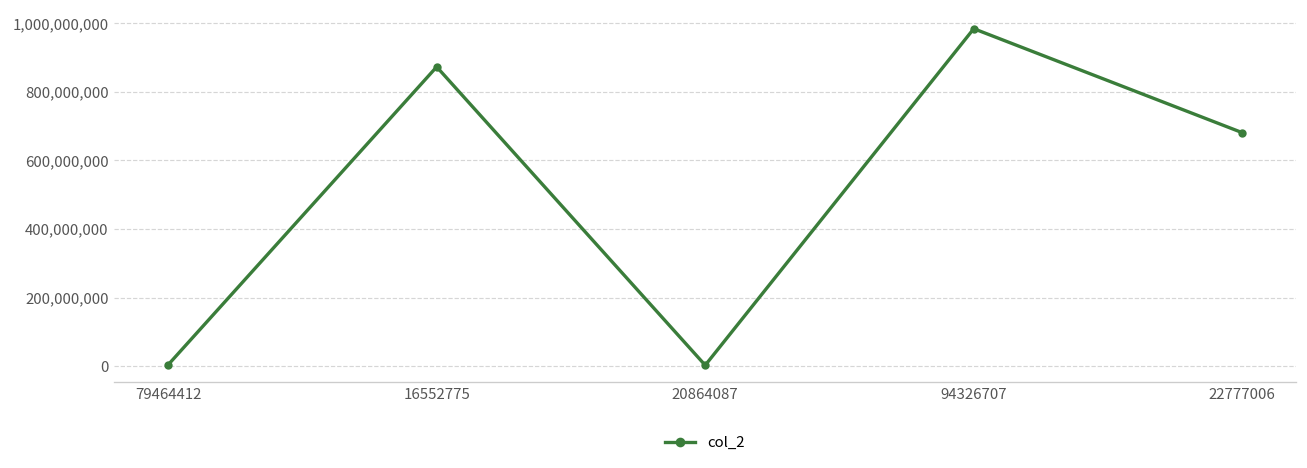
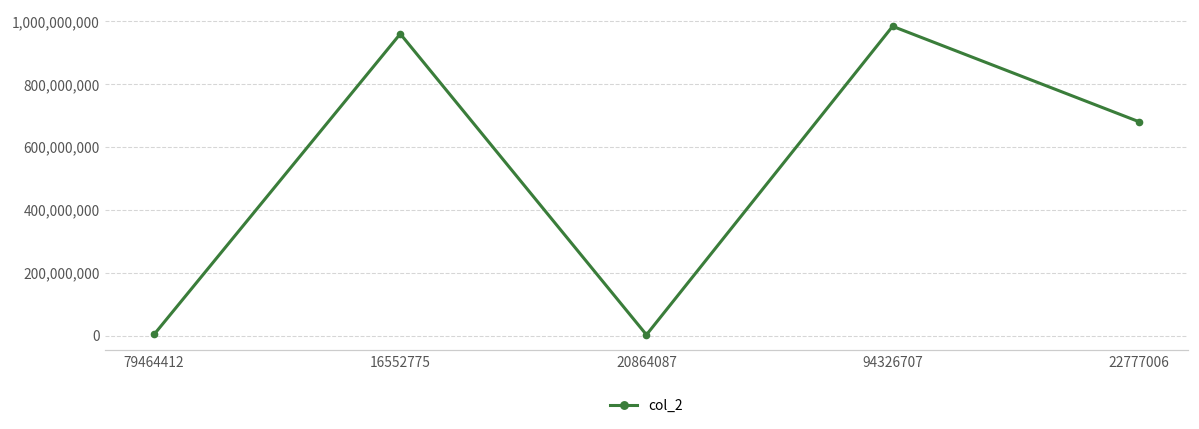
16552775: 870,000,000 -> 960,000,000
